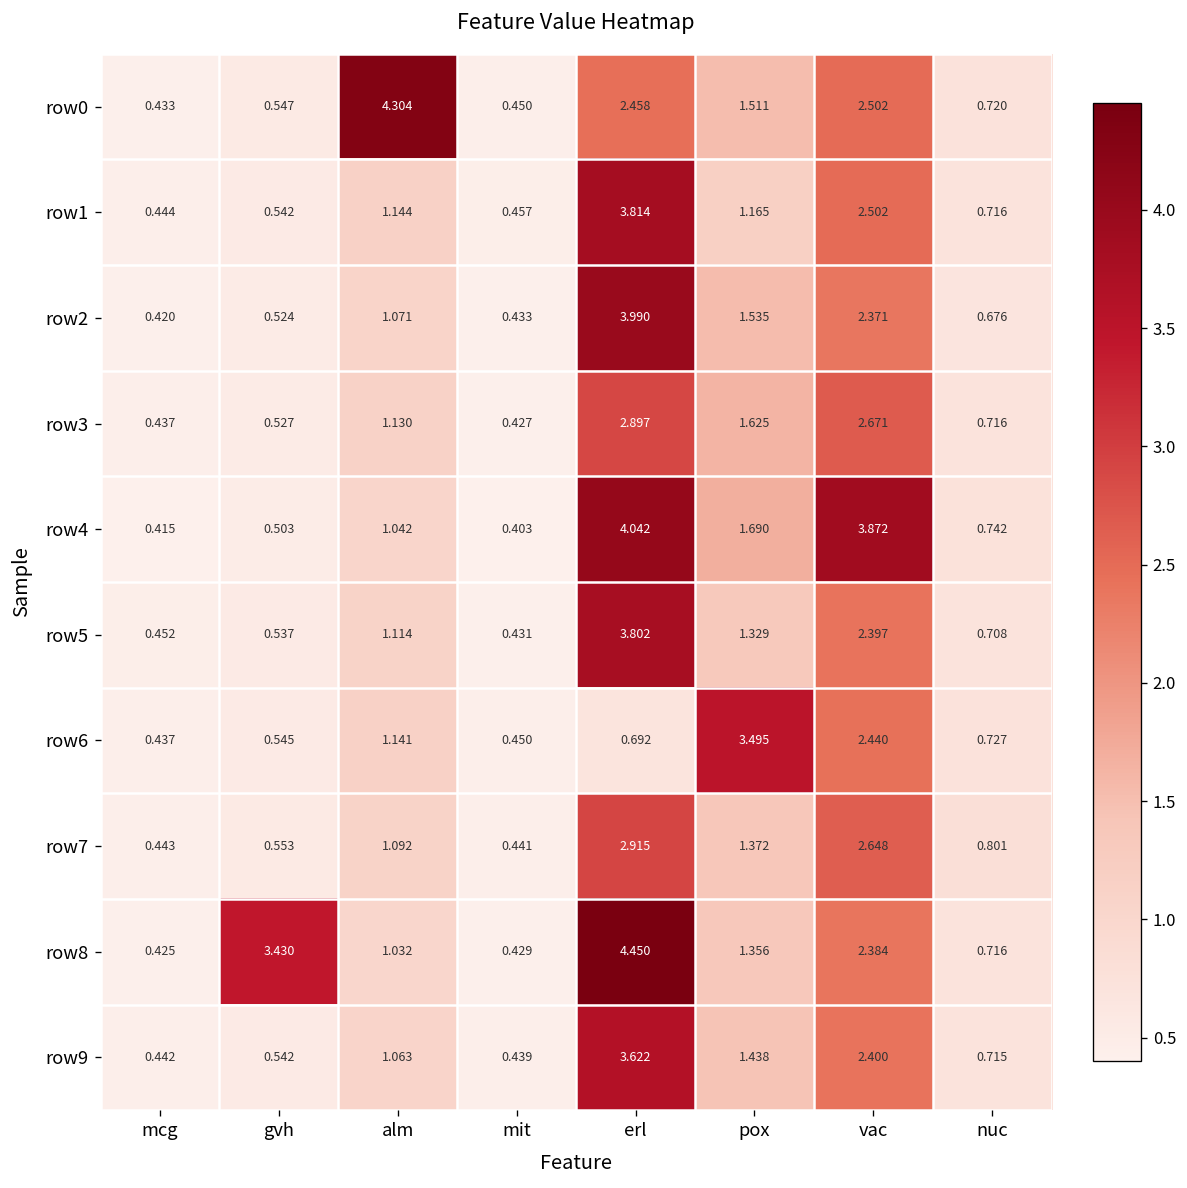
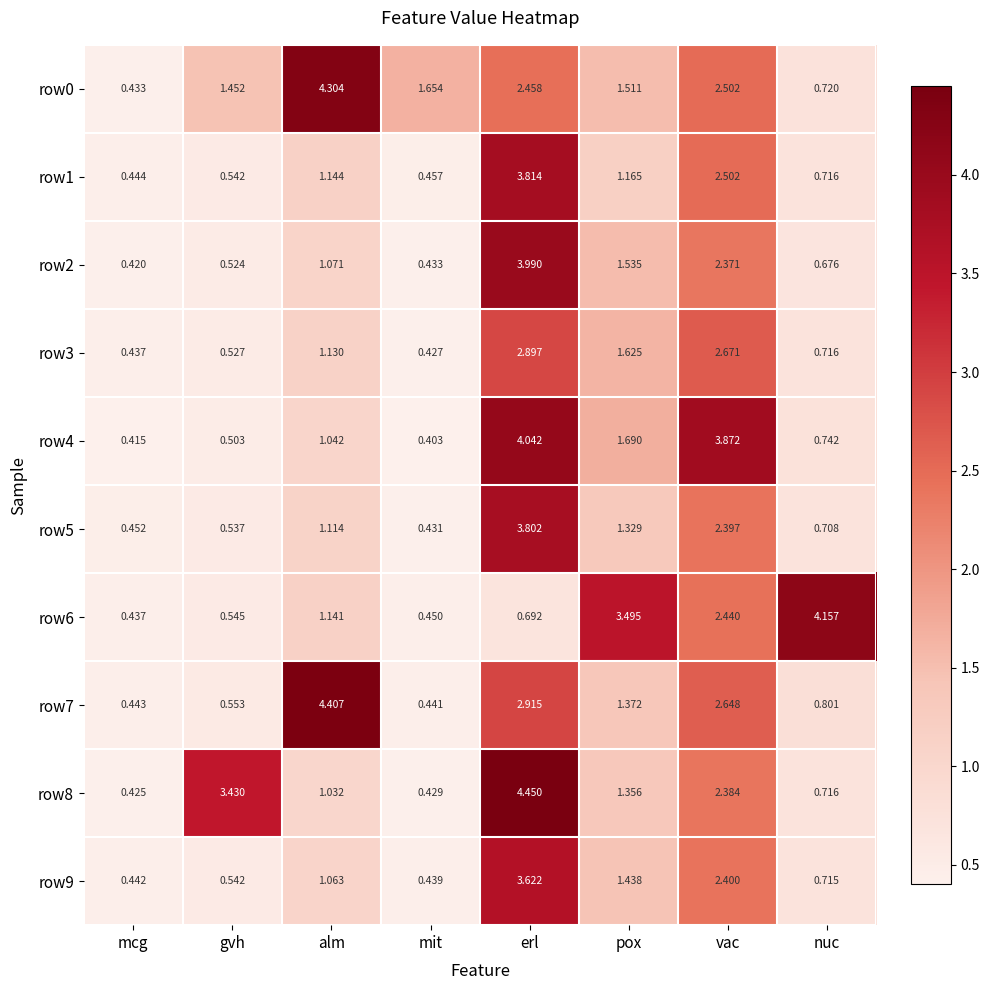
row0, gvh: 0.547 -> 1.452
row0, mit: 0.450 -> 1.654
row6, nuc: 0.727 -> 4.157
row7, alm: 1.092 -> 4.407
